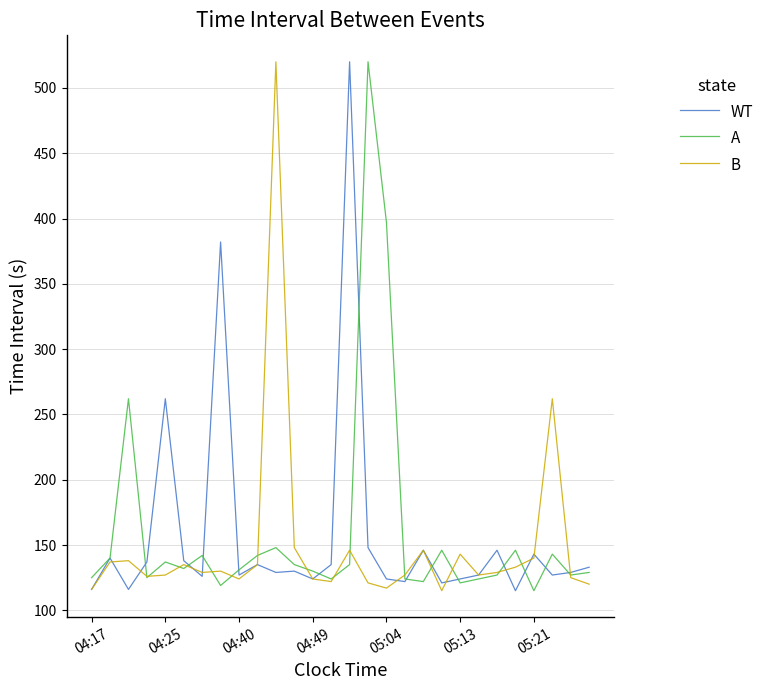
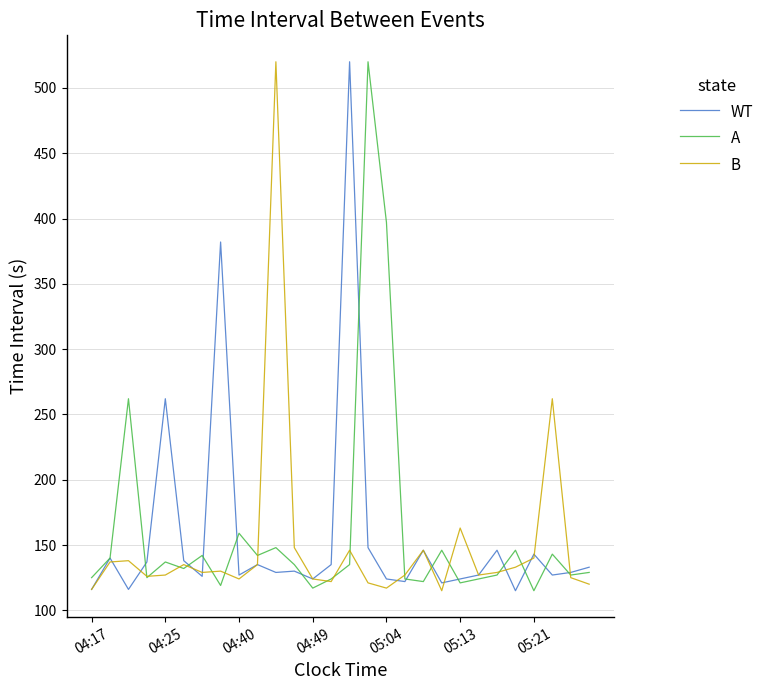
A, 04:40: 131 -> 159
A, 04:49: 130 -> 117
B, 05:13: 143 -> 163
